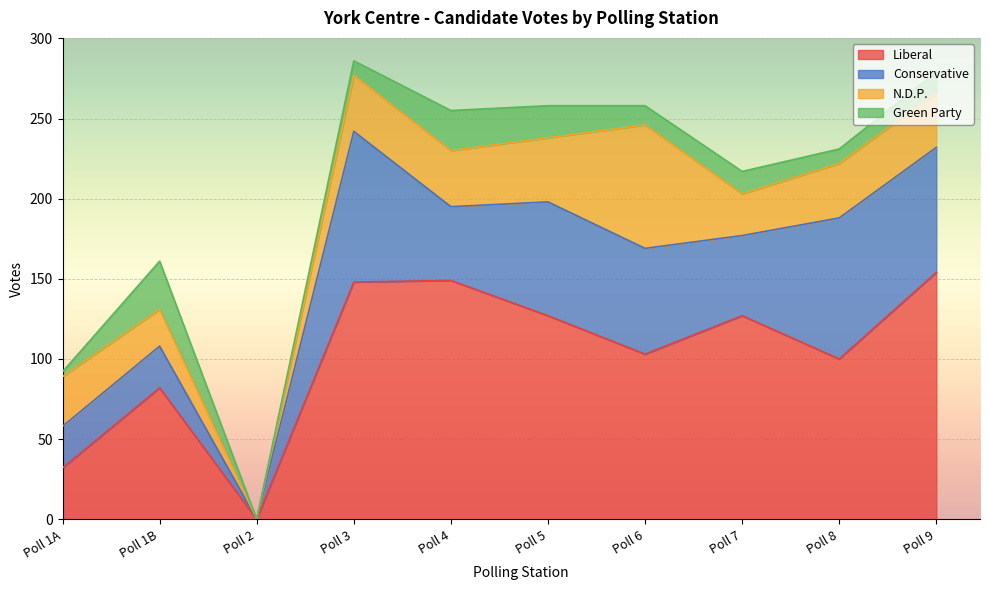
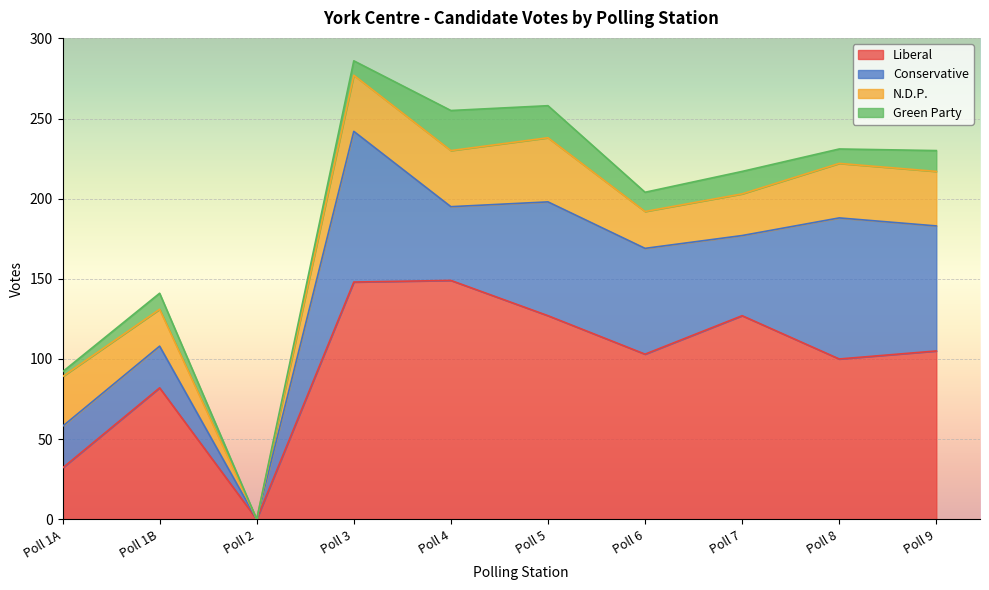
Green Party, Poll 1B: 30 -> 10
N.D.P., Poll 6: 77 -> 23
Liberal, Poll 9: 154 -> 105
